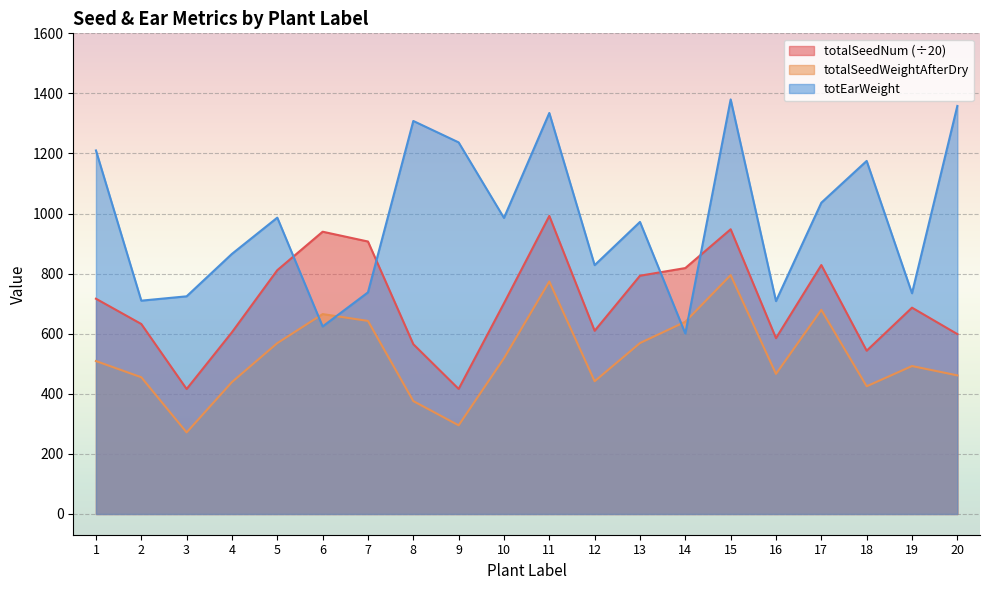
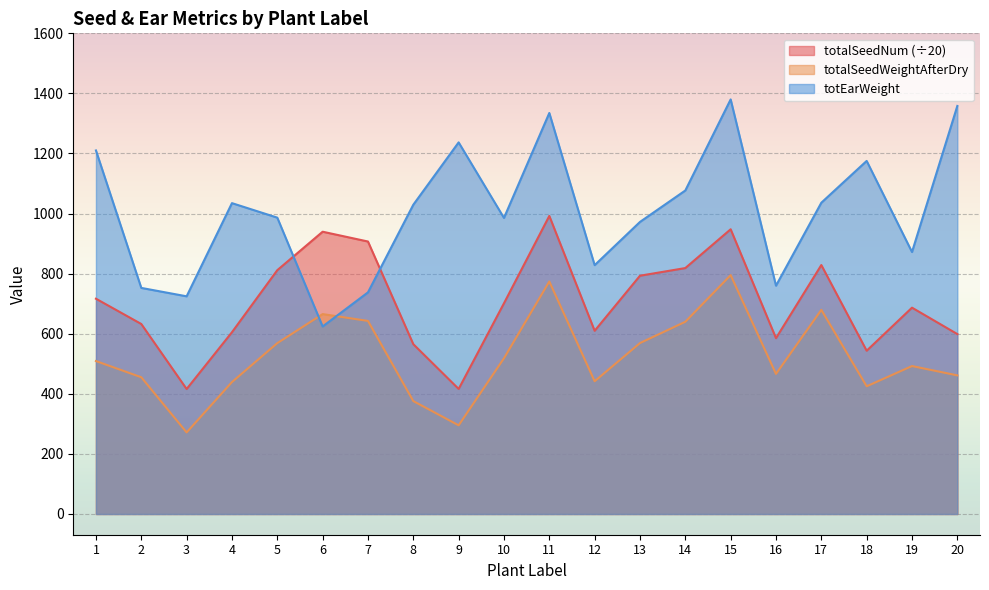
totEarWeight, 2: 710 -> 750
totEarWeight, 4: 870 -> 1030
totEarWeight, 8: 1310 -> 1030
totEarWeight, 14: 600 -> 1080
totEarWeight, 16: 710 -> 760
totEarWeight, 19: 730 -> 870
